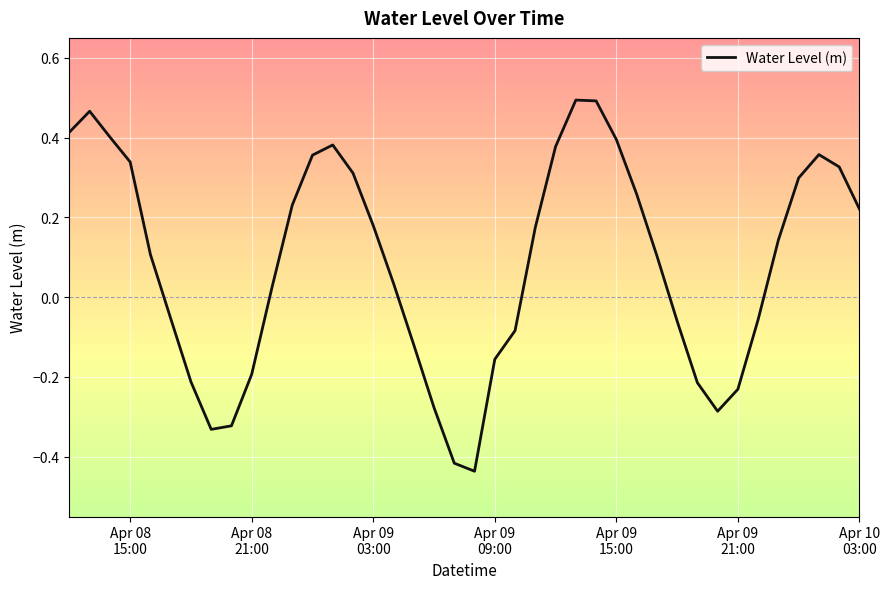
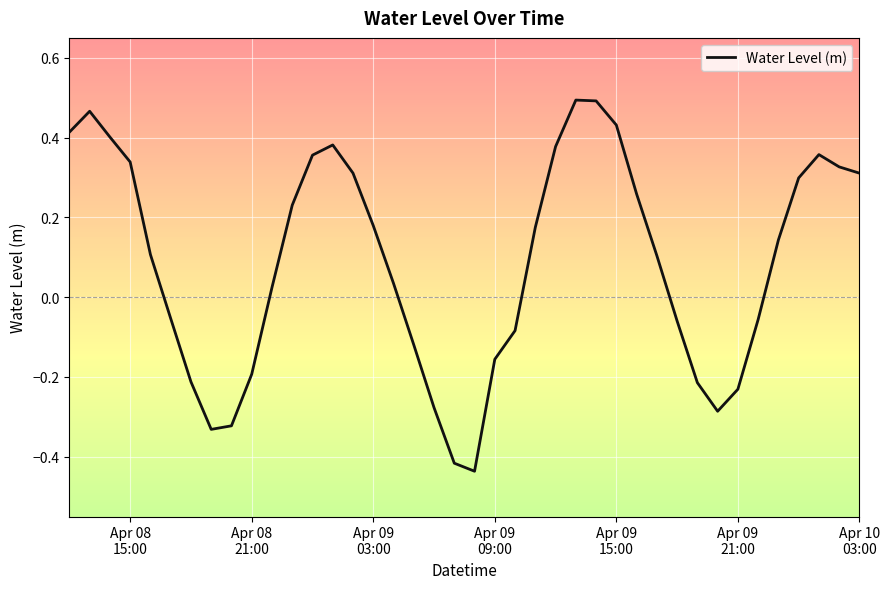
Apr 09 15:00: 0.40 -> 0.43
Apr 10 03:00: 0.22 -> 0.31
